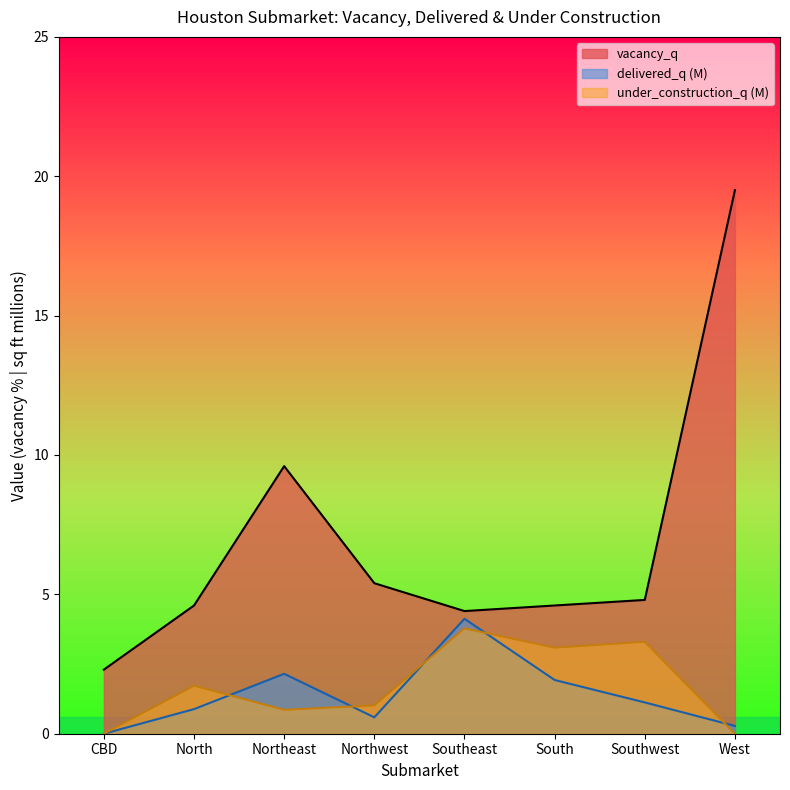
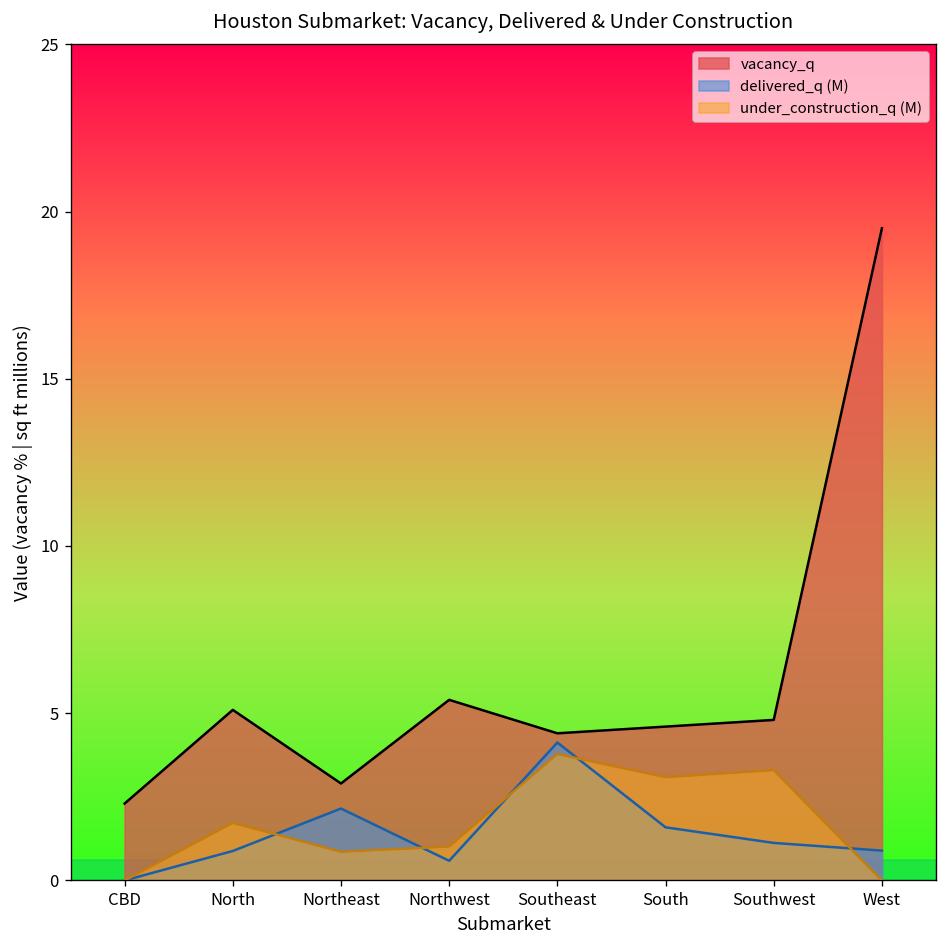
vacancy_q, North: 4.6 -> 5.1
vacancy_q, Northeast: 9.6 -> 2.9
delivered_q (M), South: 1.9 -> 1.6
delivered_q (M), West: 0.3 -> 0.9
